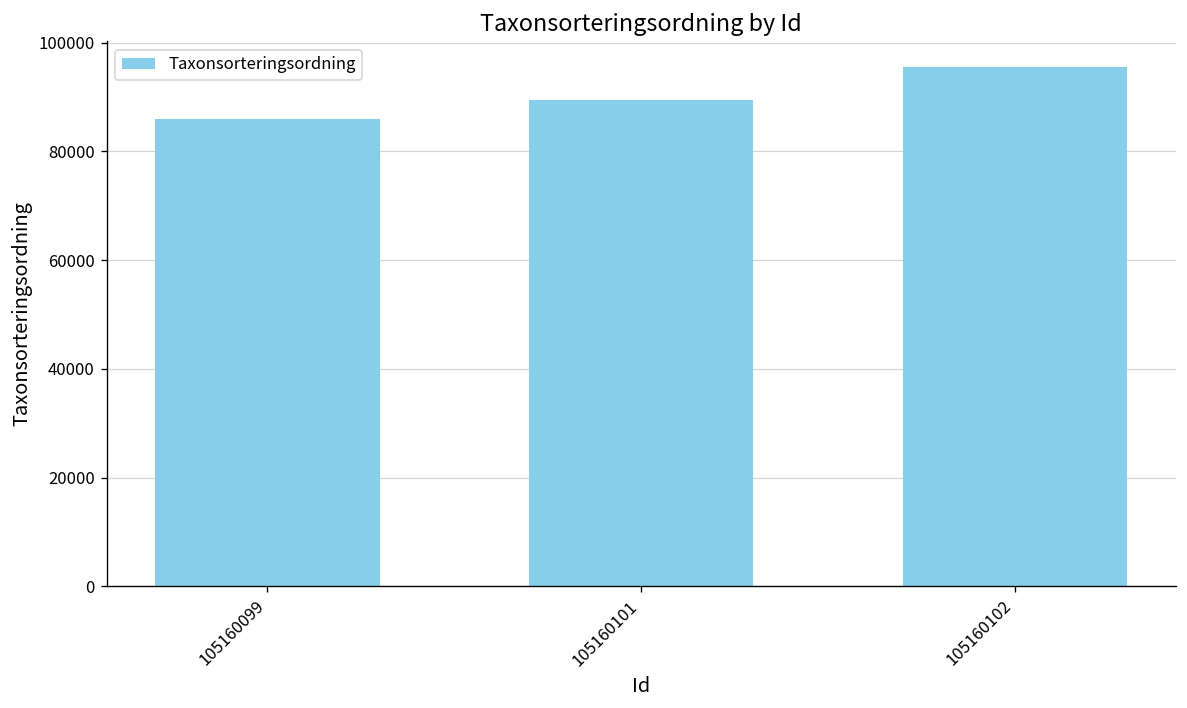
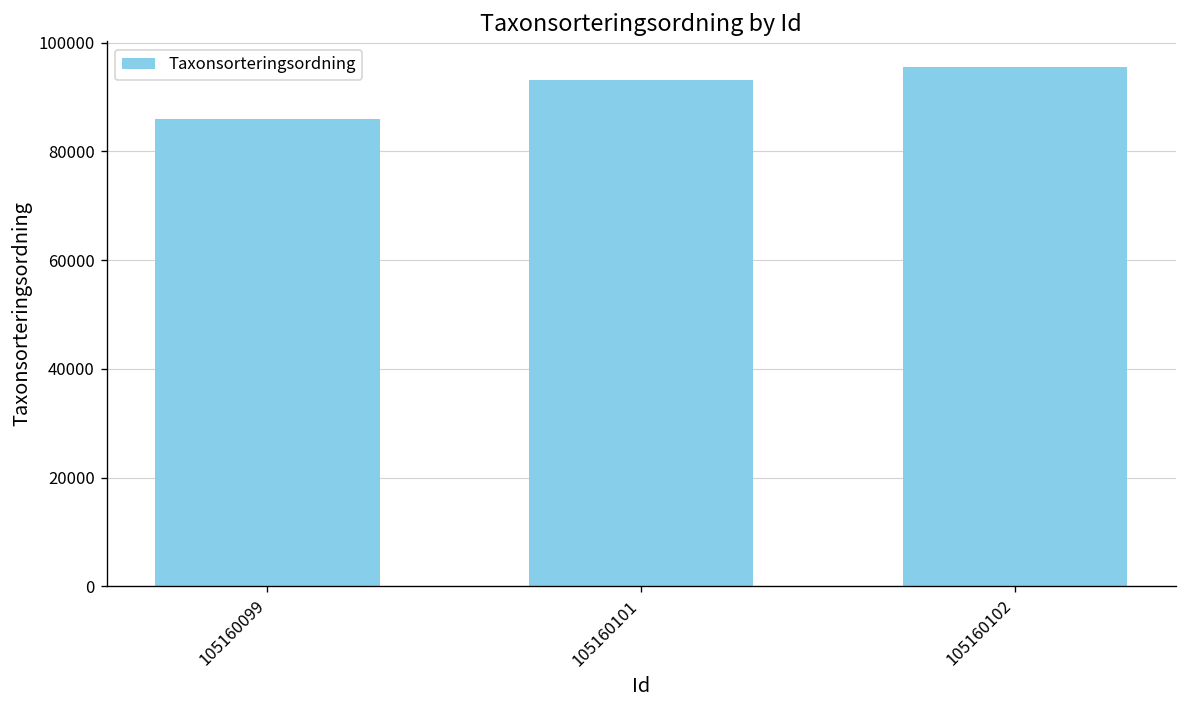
105160101: 89000 -> 93000
